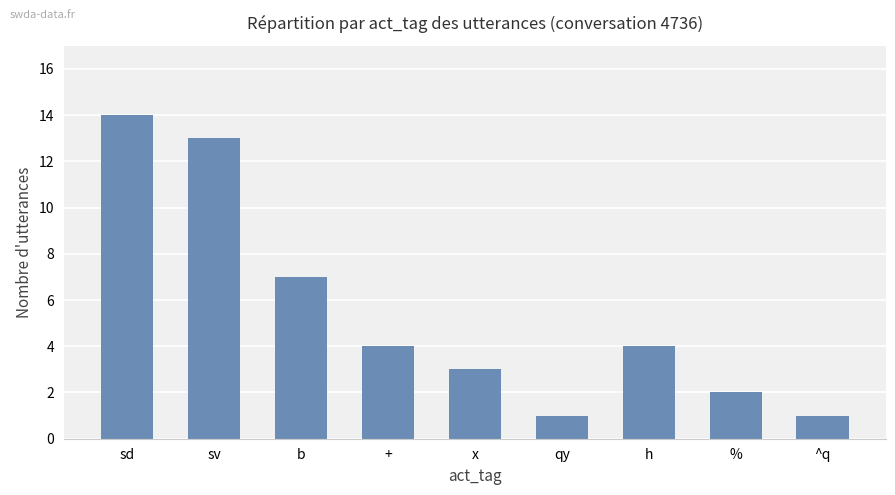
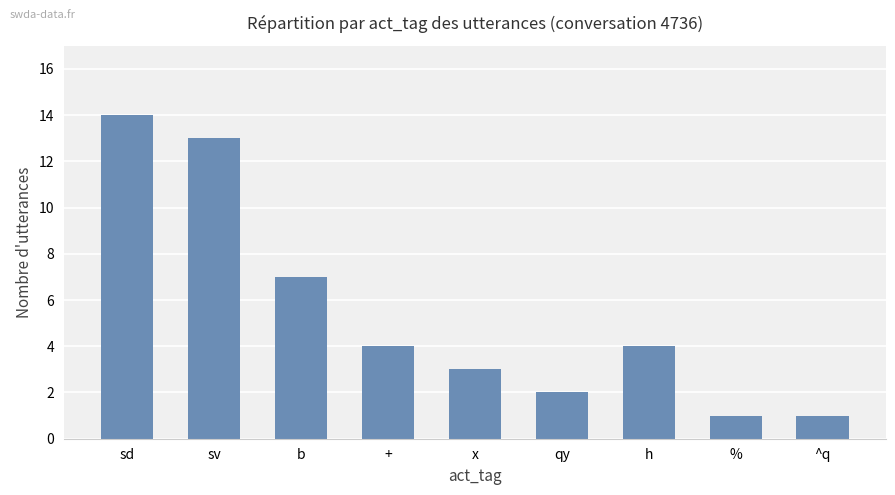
qy: 1 -> 2
%: 2 -> 1
